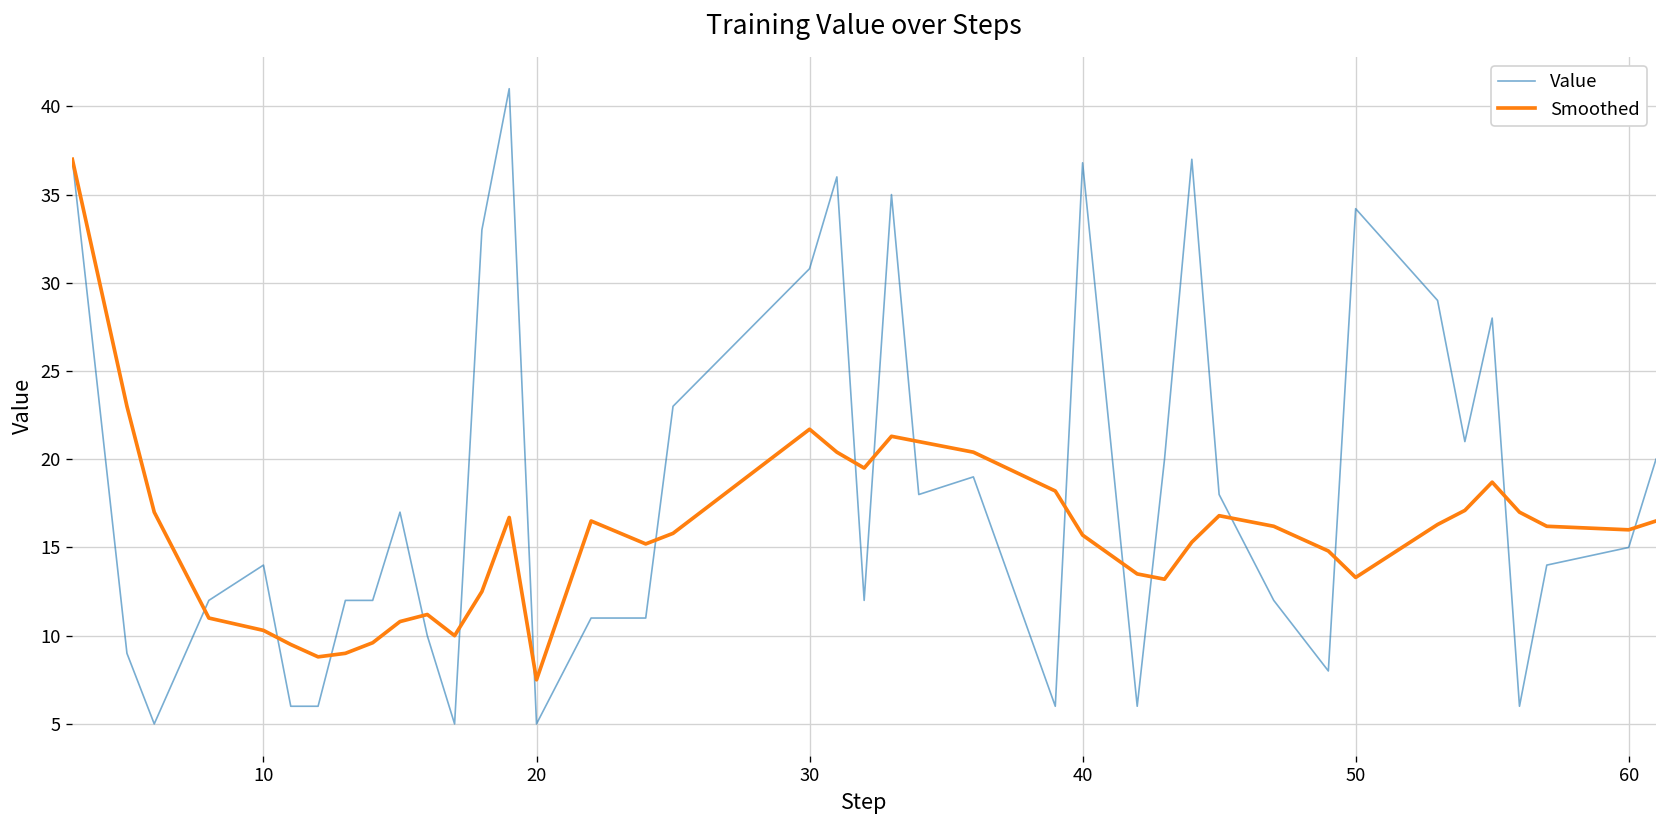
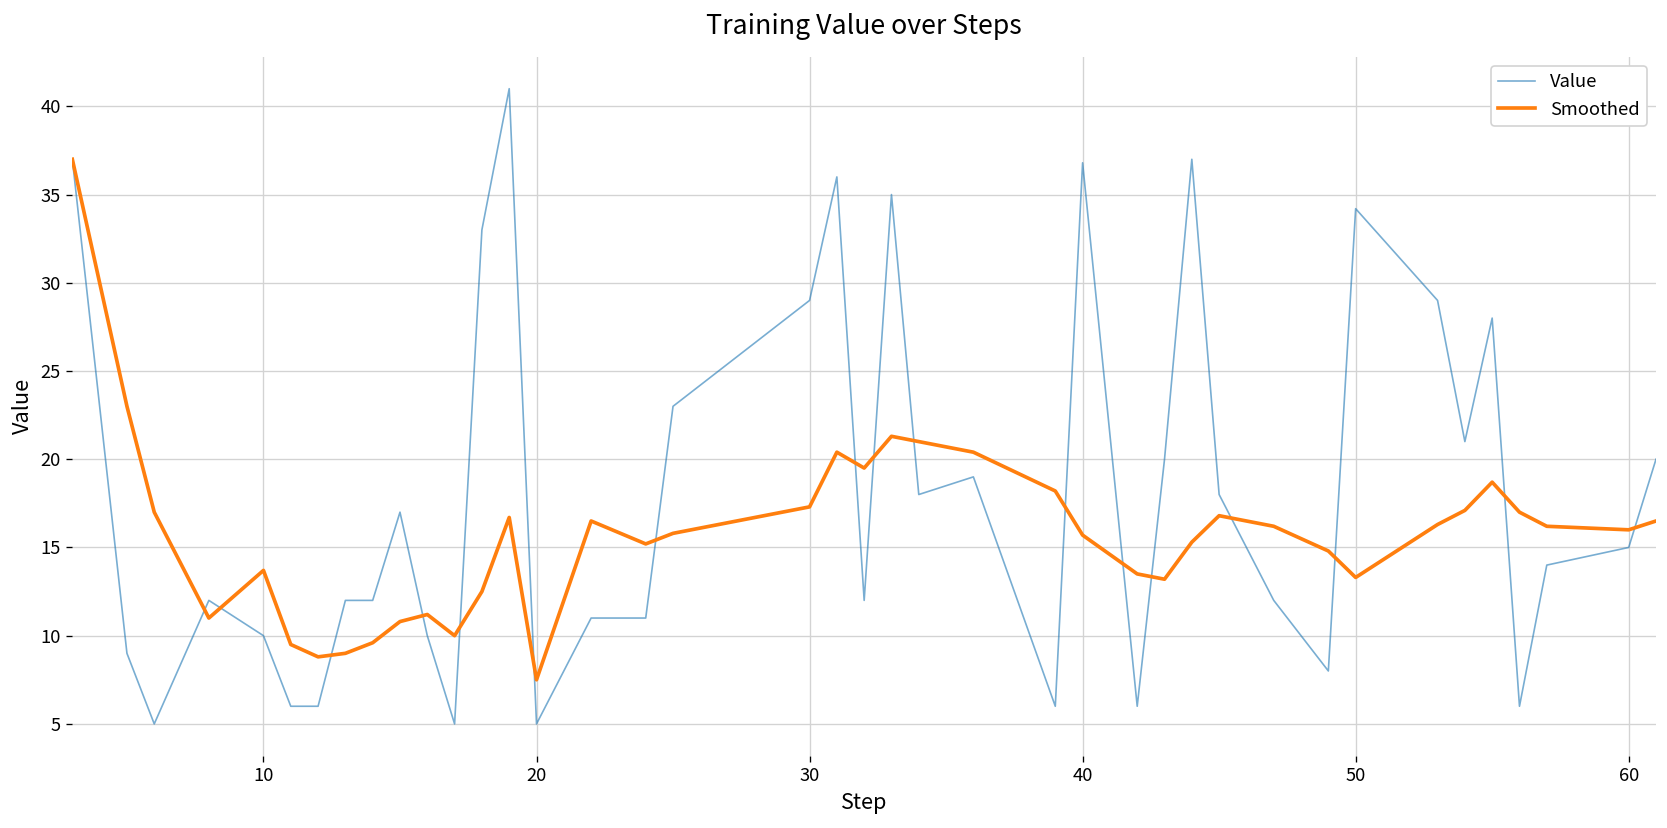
Value, 10: 14 -> 10
Smoothed, 10: 10.3 -> 13.7
Value, 30: 30.8 -> 29.0
Smoothed, 30: 21.7 -> 17.3
